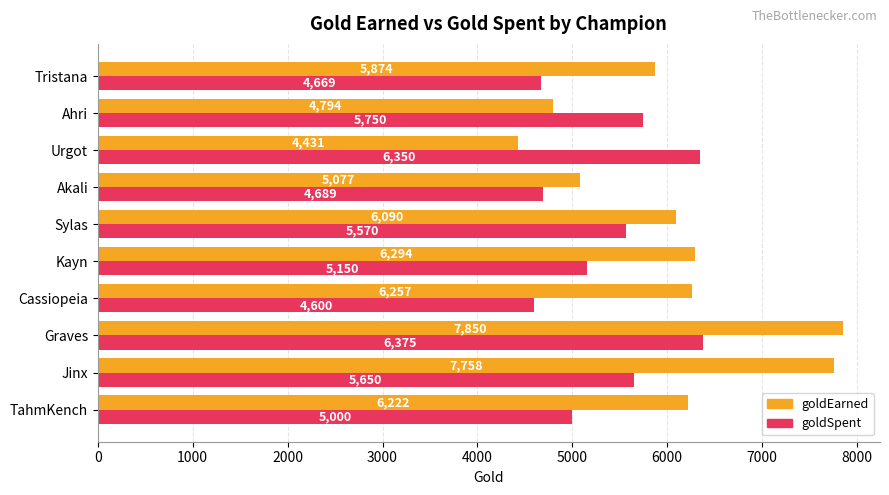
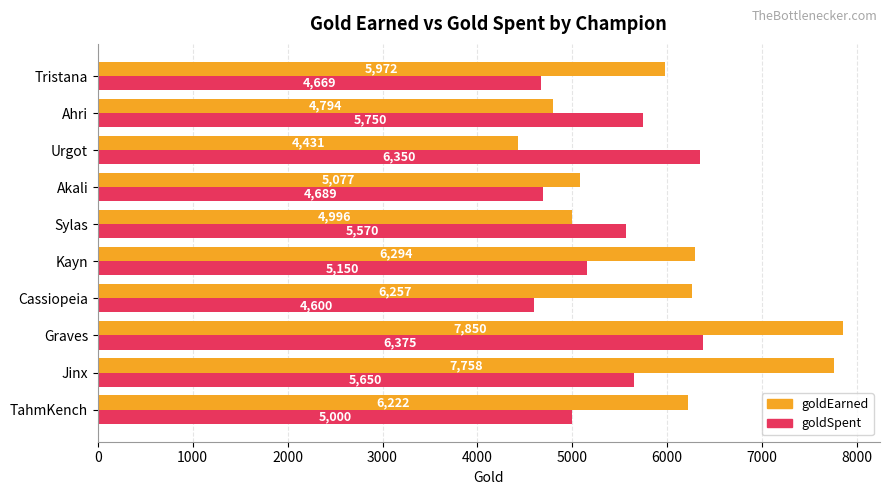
goldEarned, Tristana: 5,874 -> 5,972
goldEarned, Sylas: 6,090 -> 4,996
